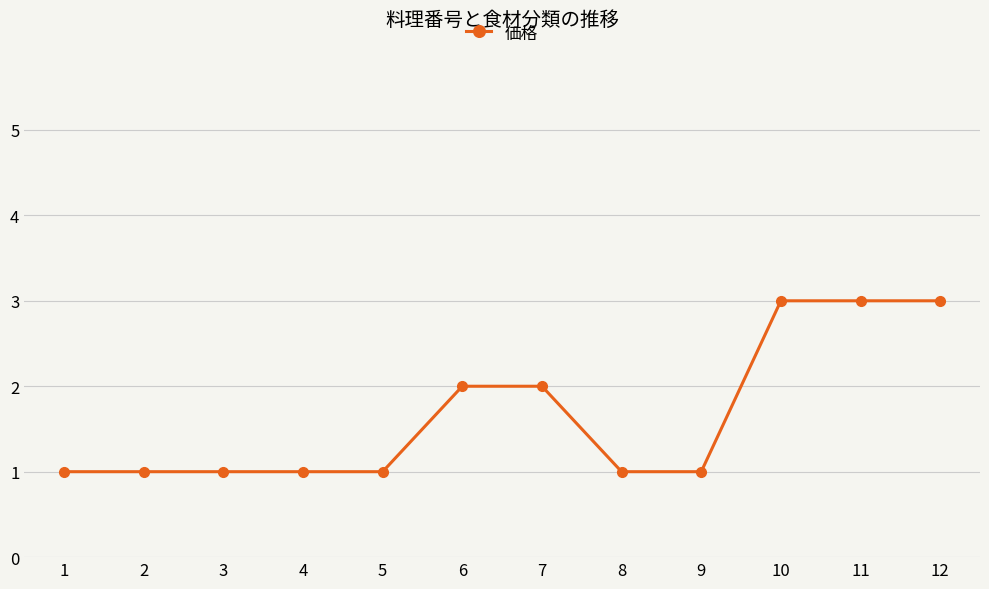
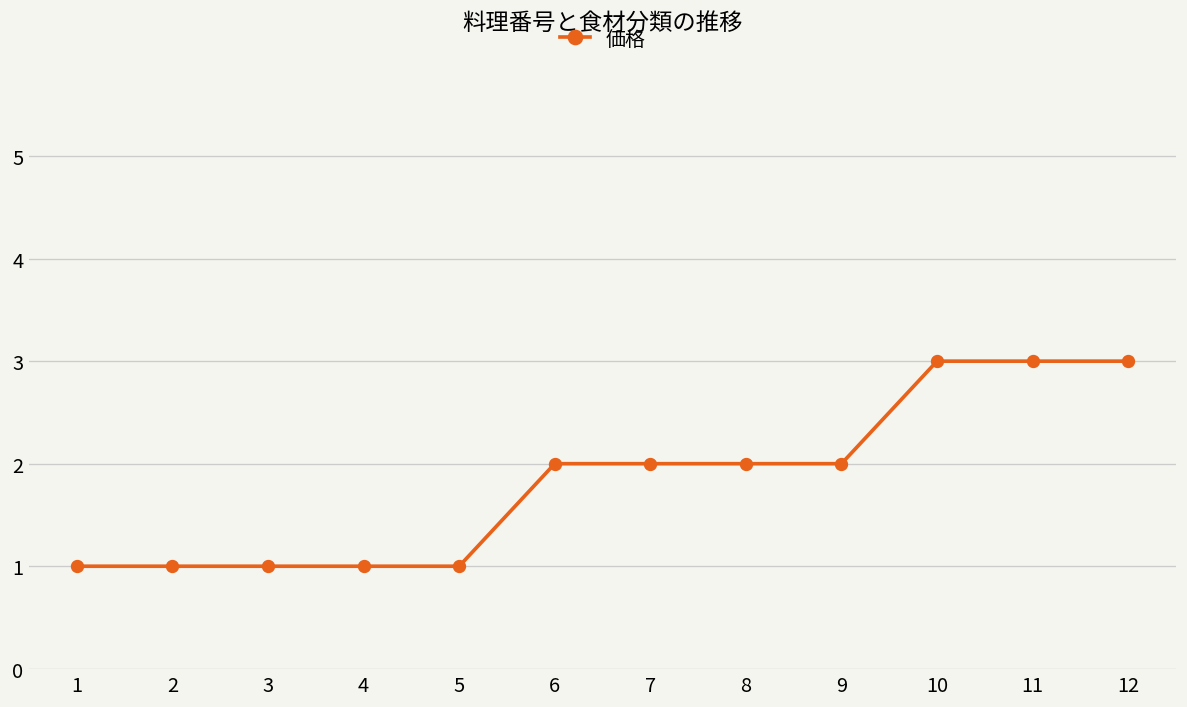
8: 1 -> 2
9: 1 -> 2
